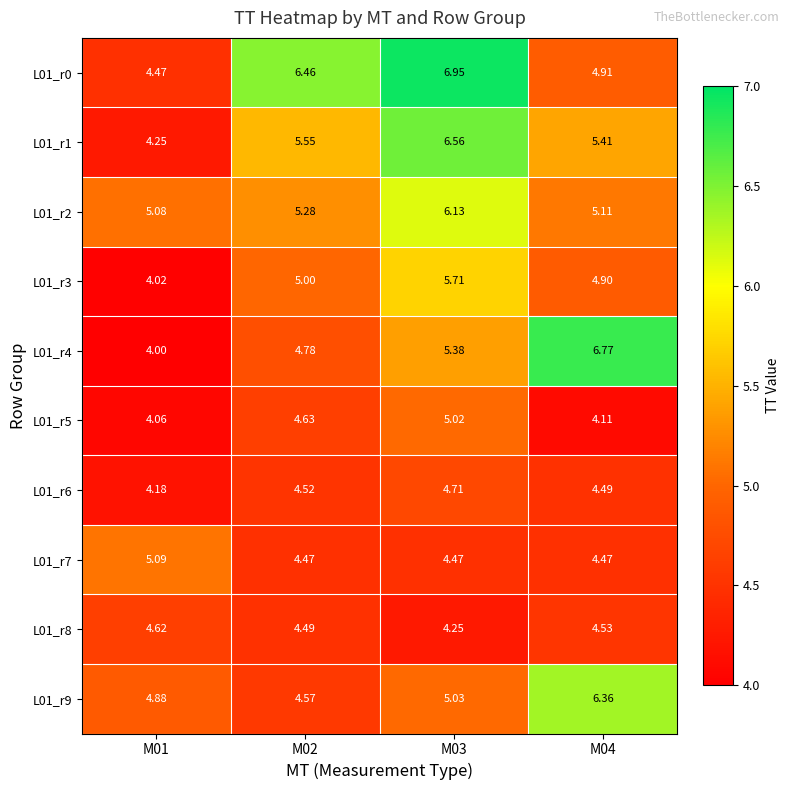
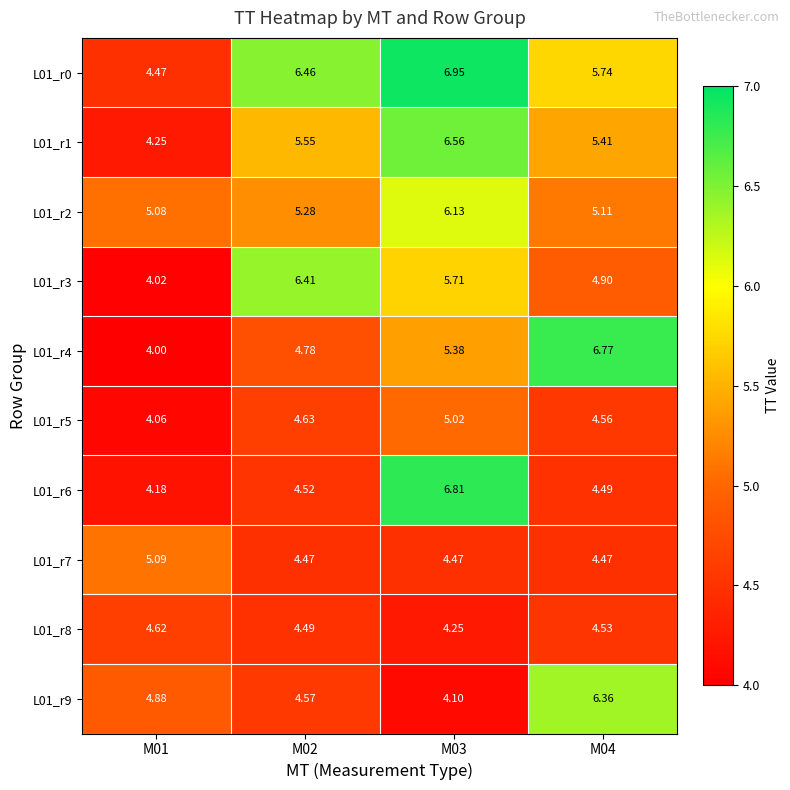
L01_r0, M04: 4.91 -> 5.74
L01_r3, M02: 5.00 -> 6.41
L01_r5, M04: 4.11 -> 4.56
L01_r6, M03: 4.71 -> 6.81
L01_r9, M03: 5.03 -> 4.10
